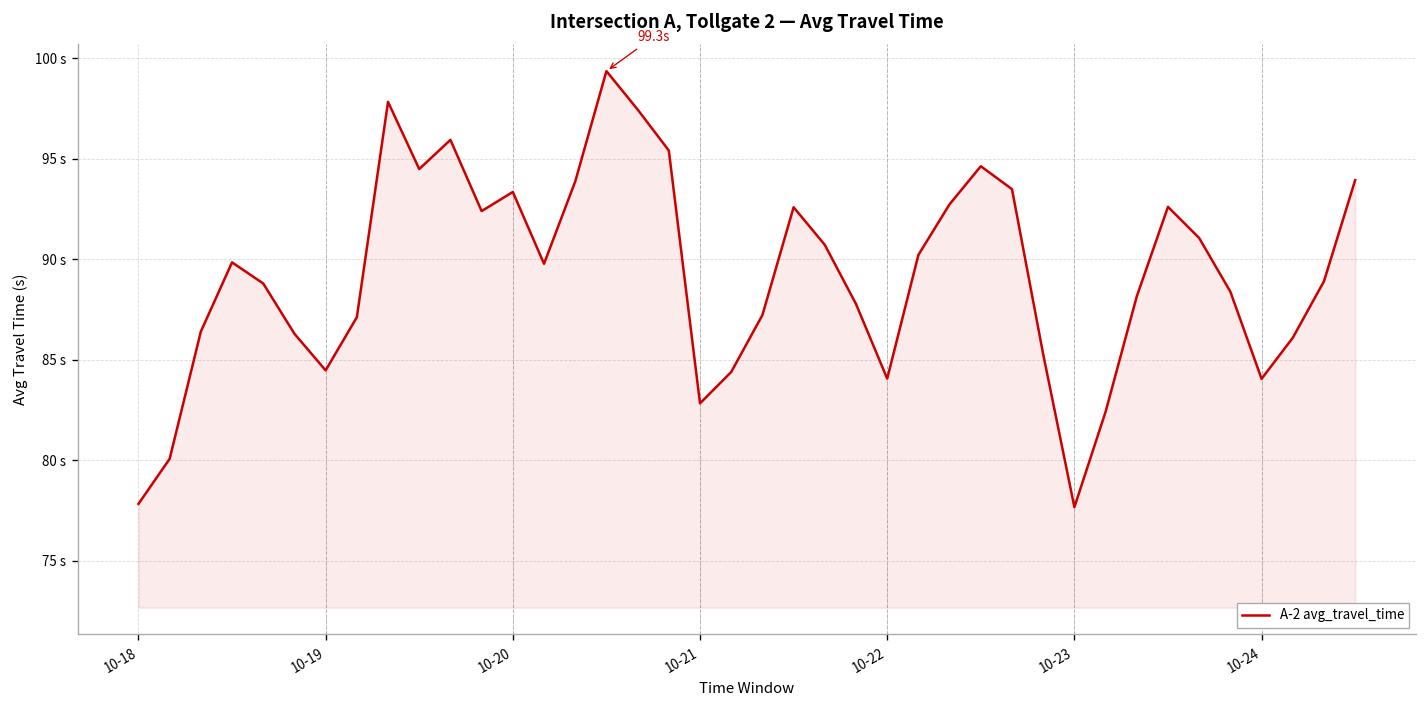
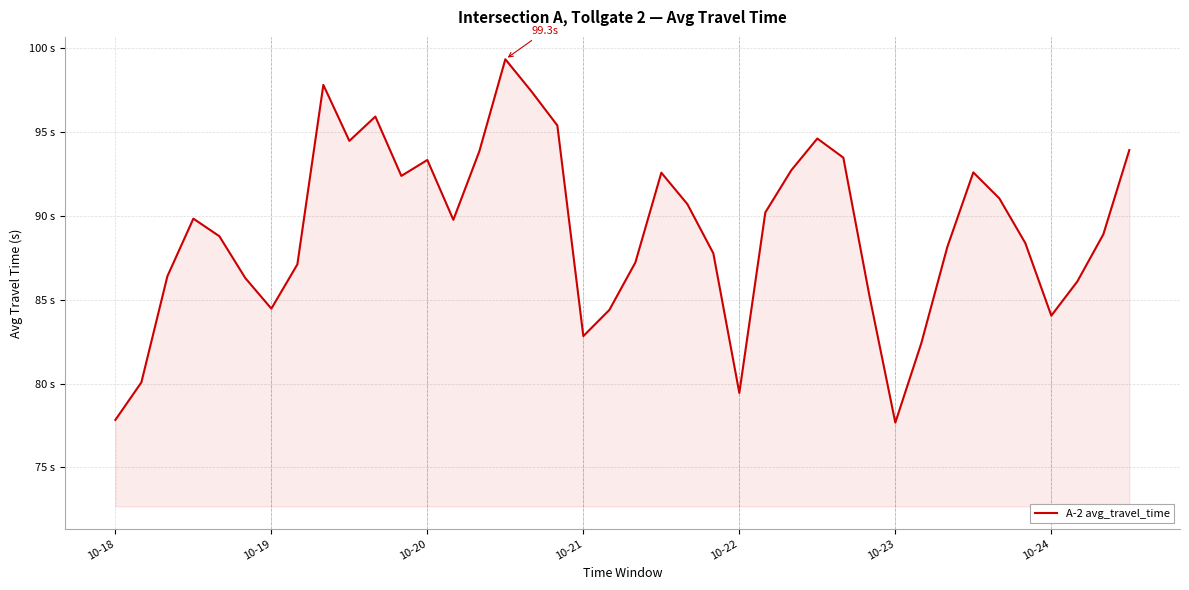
10-22: 84.1 s -> 79.4 s
